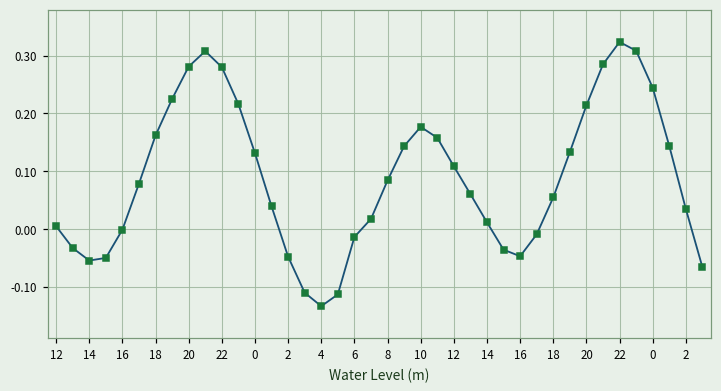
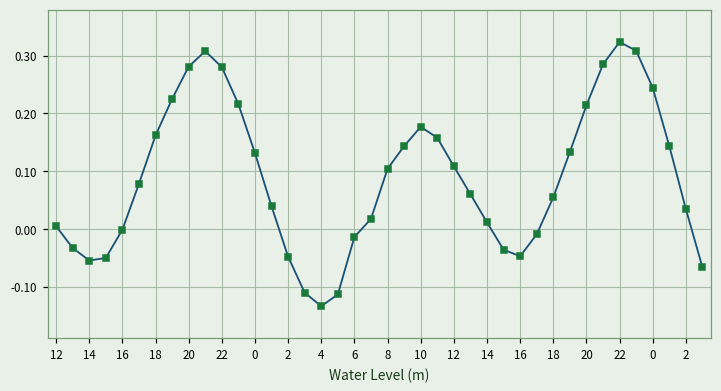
8: 0.08 -> 0.10
